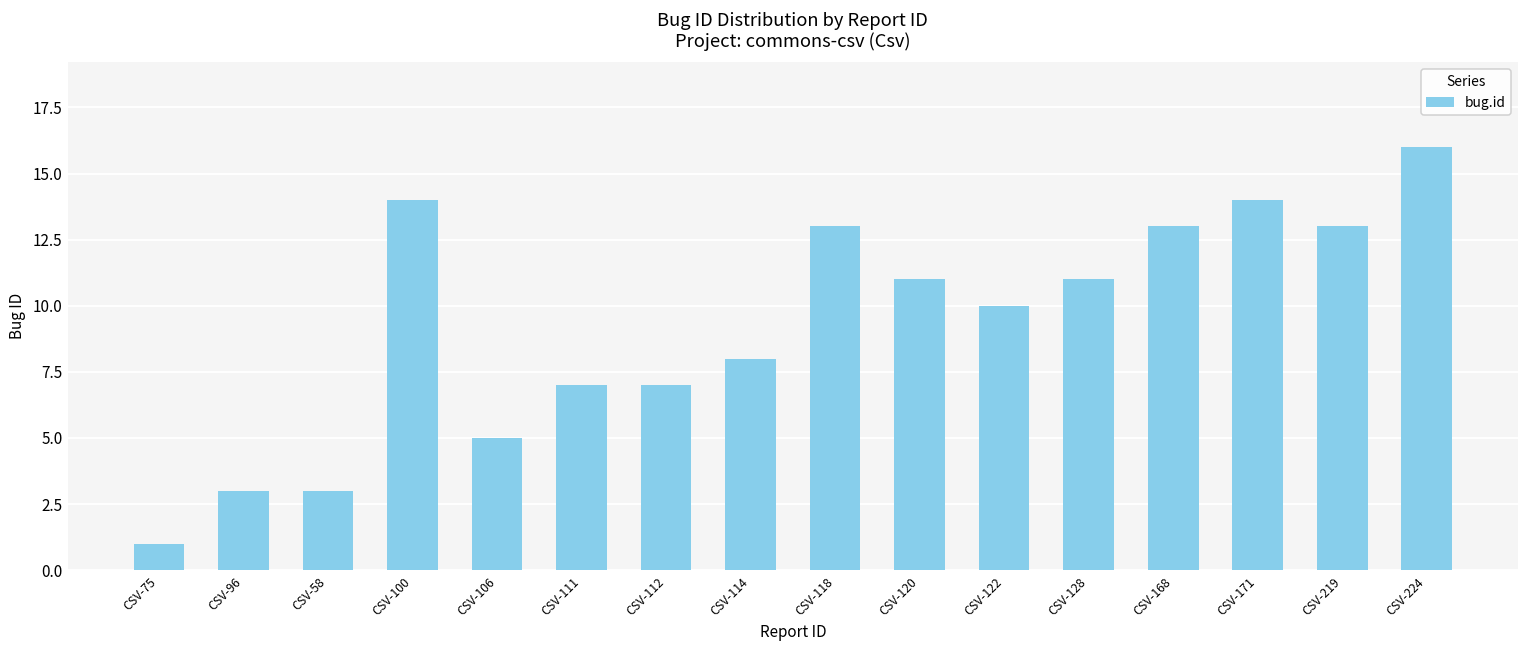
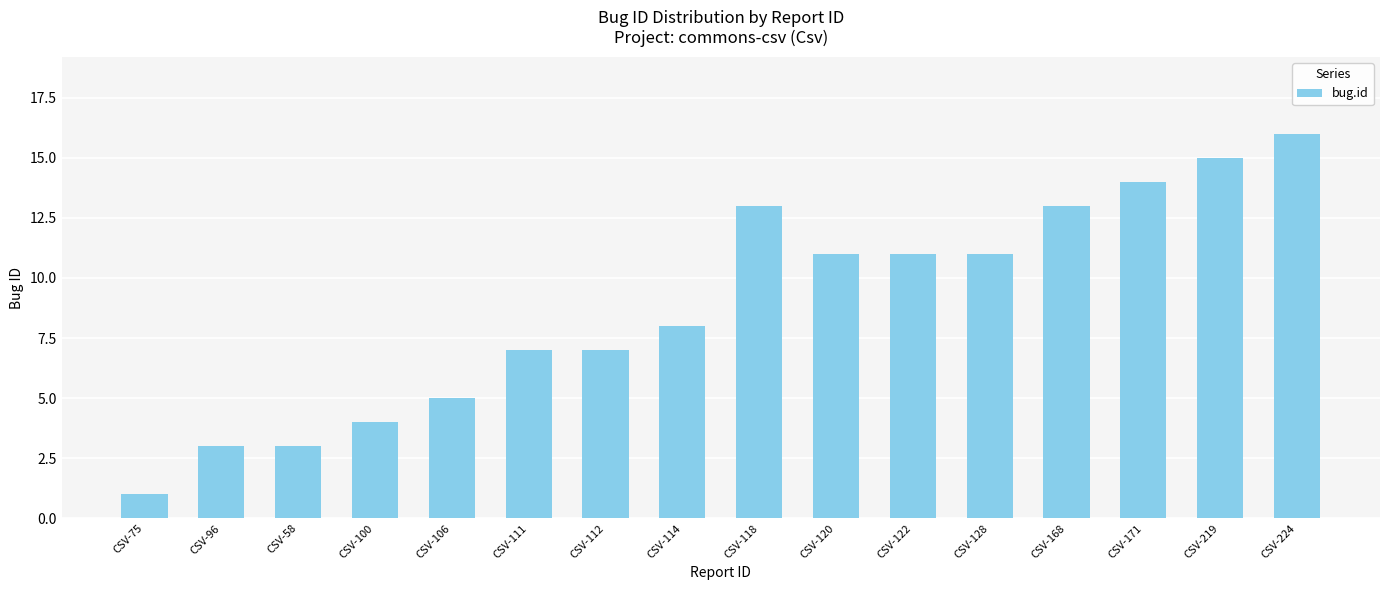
CSV-100: 14 -> 4
CSV-122: 10 -> 11
CSV-219: 13 -> 15
